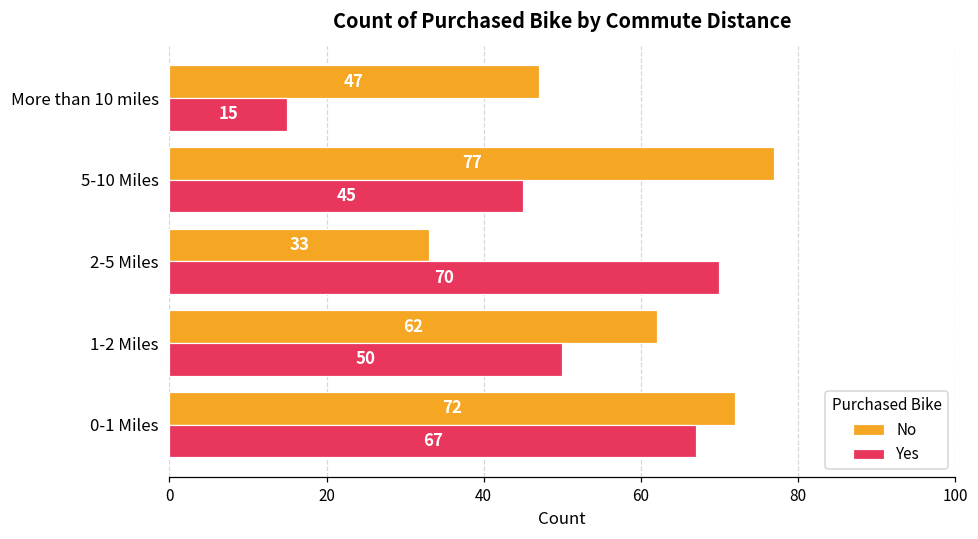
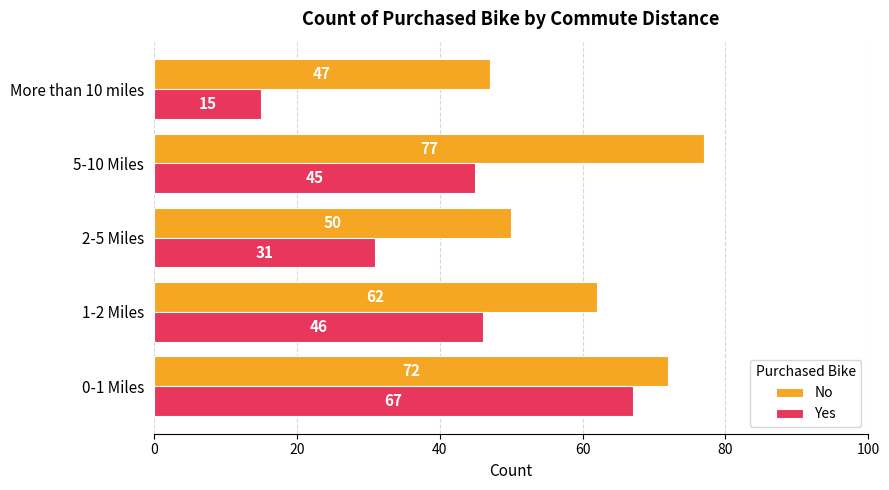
No, 2-5 Miles: 33 -> 50
Yes, 2-5 Miles: 70 -> 31
Yes, 1-2 Miles: 50 -> 46
